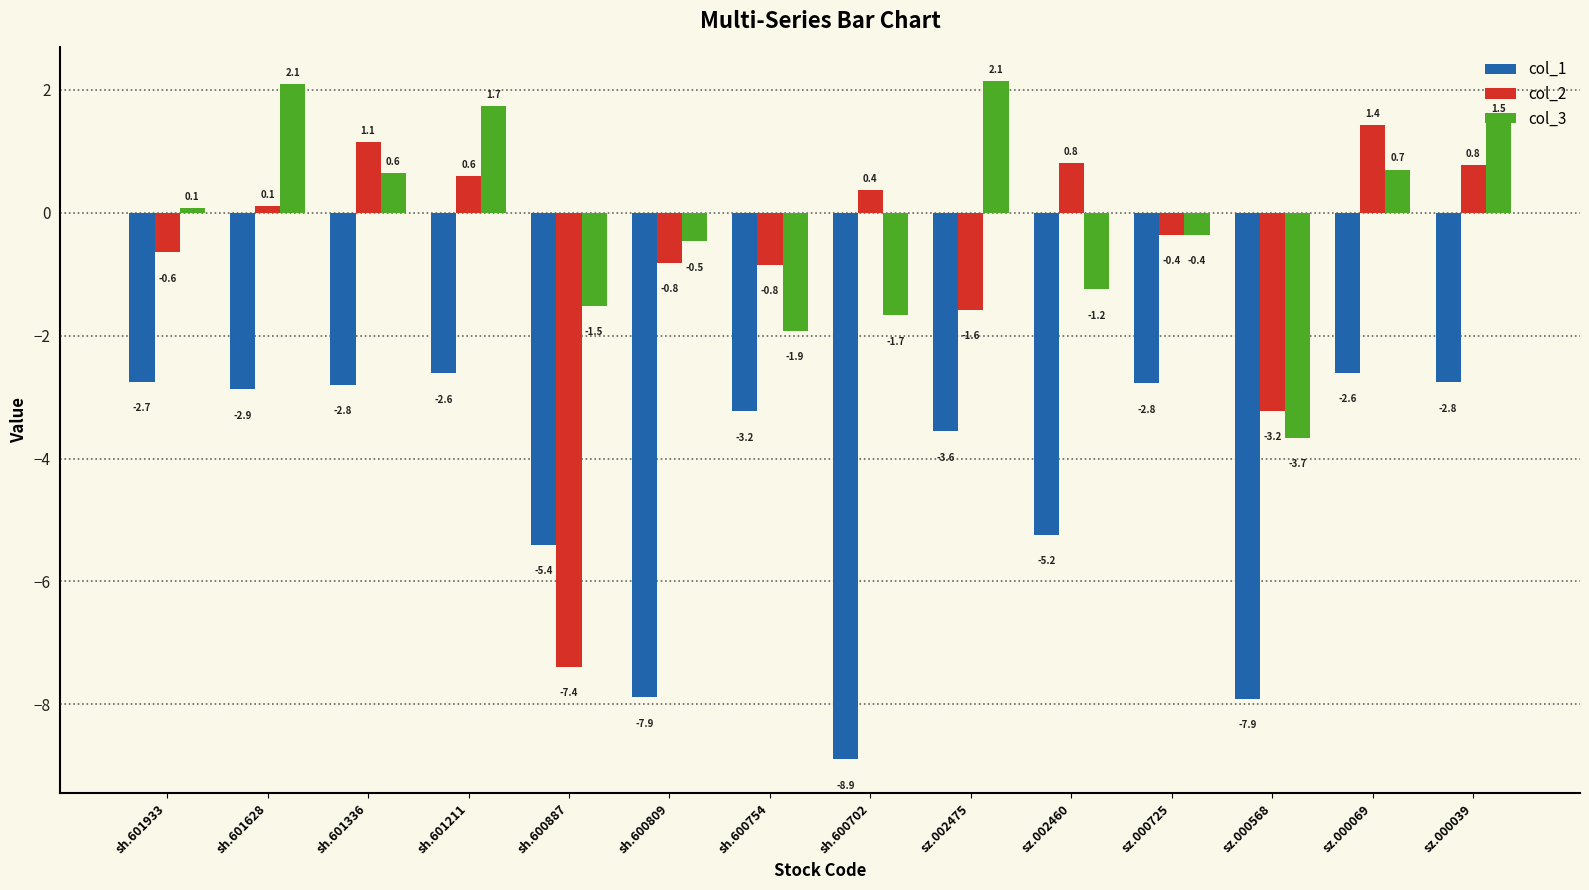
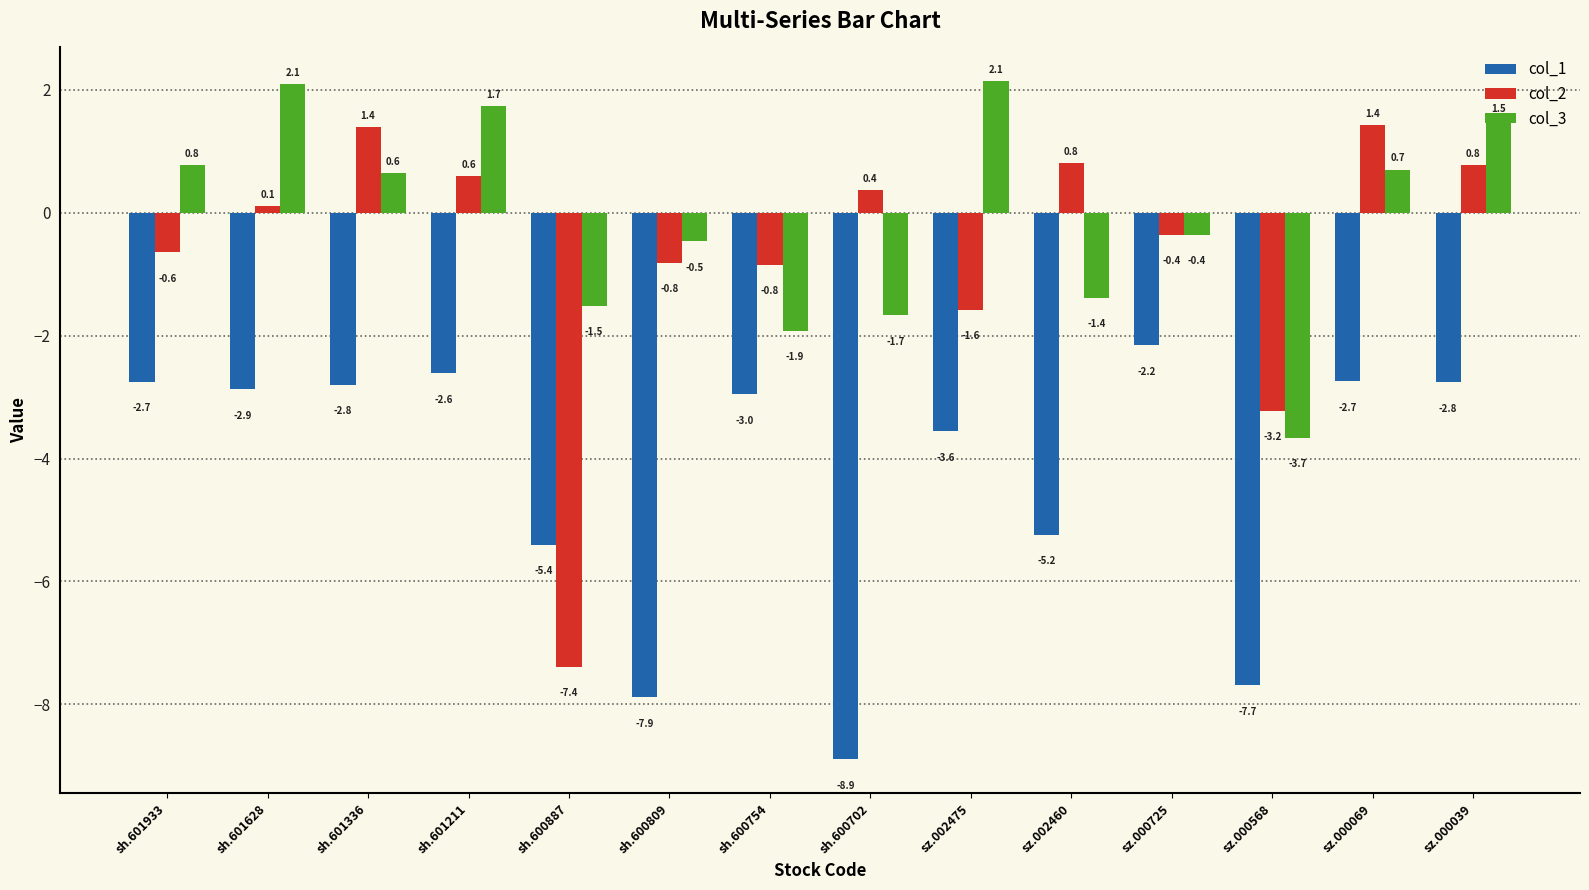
col_3, sh.601933: 0.1 -> 0.8
col_2, sh.601336: 1.1 -> 1.4
col_1, sh.600754: -3.2 -> -3.0
col_3, sz.002460: -1.2 -> -1.4
col_1, sz.000725: -2.8 -> -2.2
col_1, sz.000568: -7.9 -> -7.7
col_1, sz.000069: -2.6 -> -2.7
